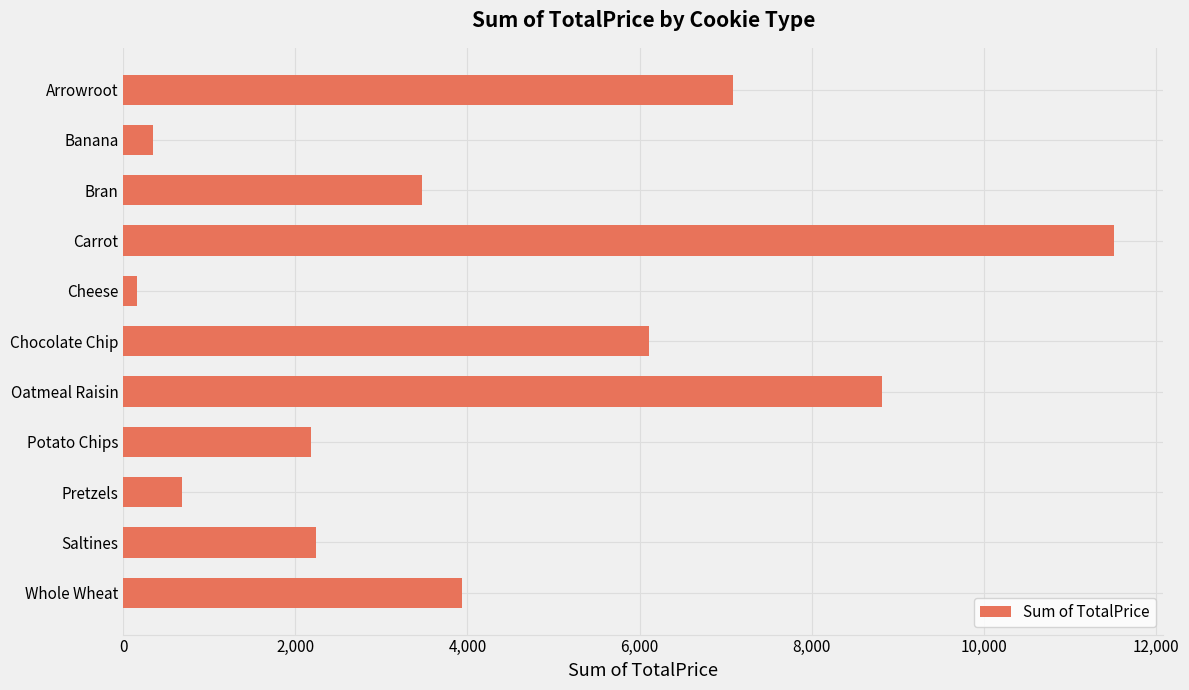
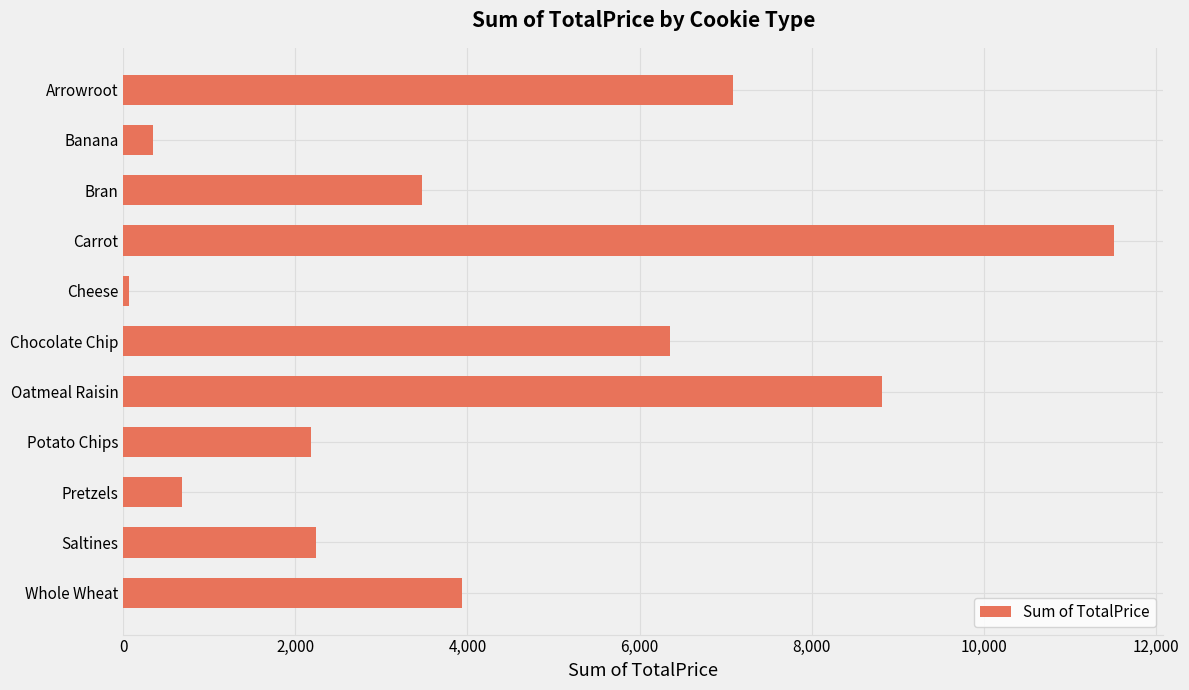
Cheese: 200 -> 100
Chocolate Chip: 6,100 -> 6,400
